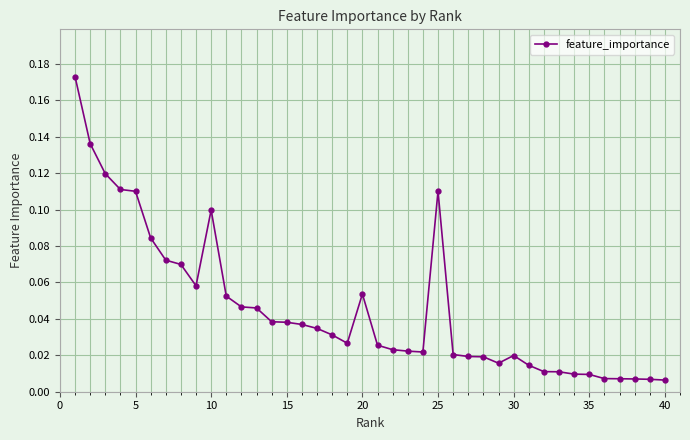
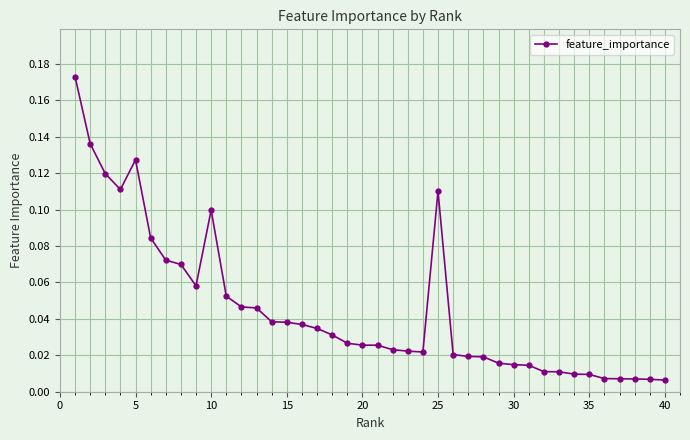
5: 0.110 -> 0.127
20: 0.054 -> 0.026
30: 0.020 -> 0.015
